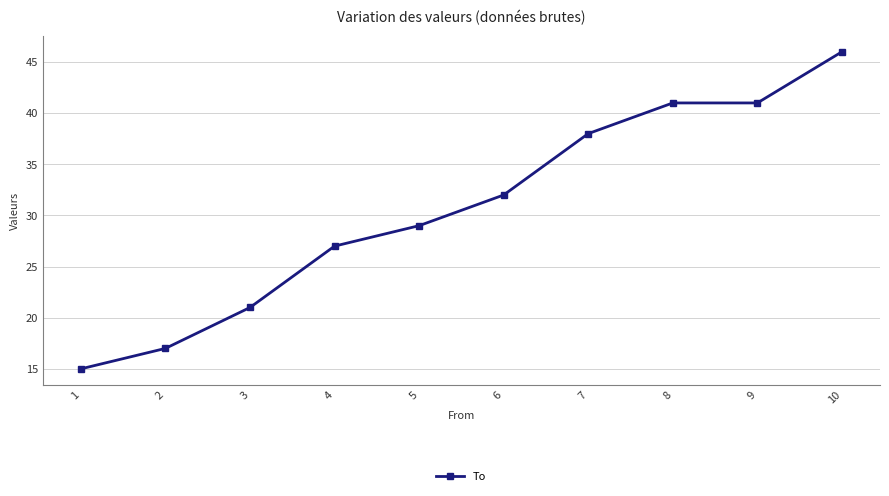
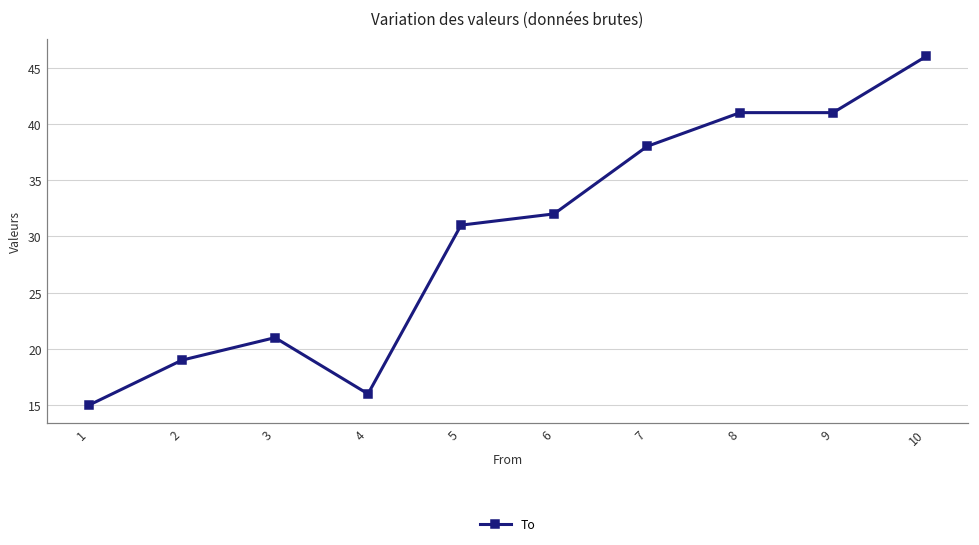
2: 17 -> 19
4: 27 -> 16
5: 29 -> 31
